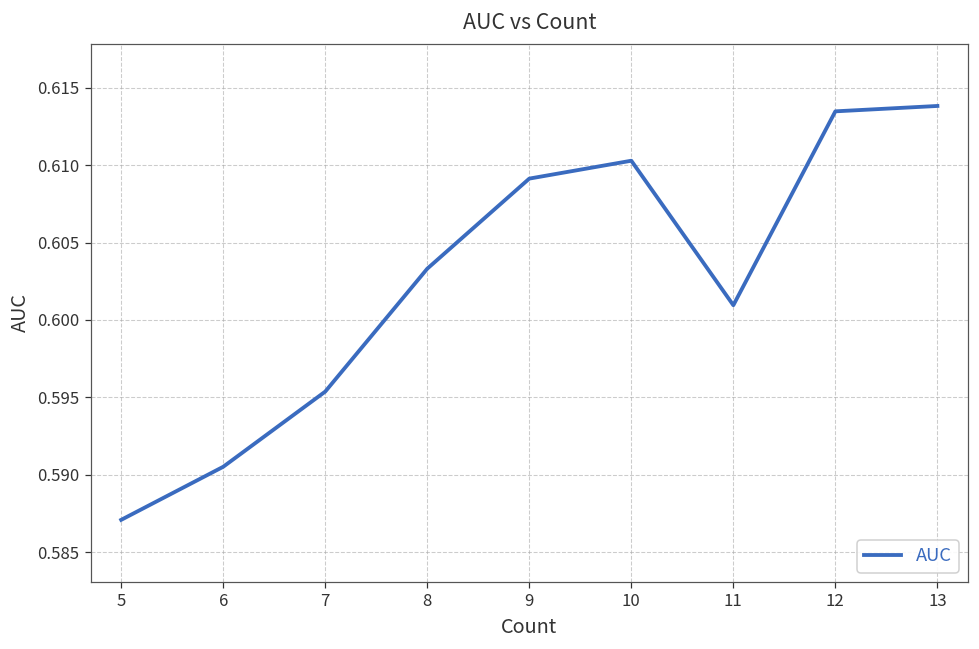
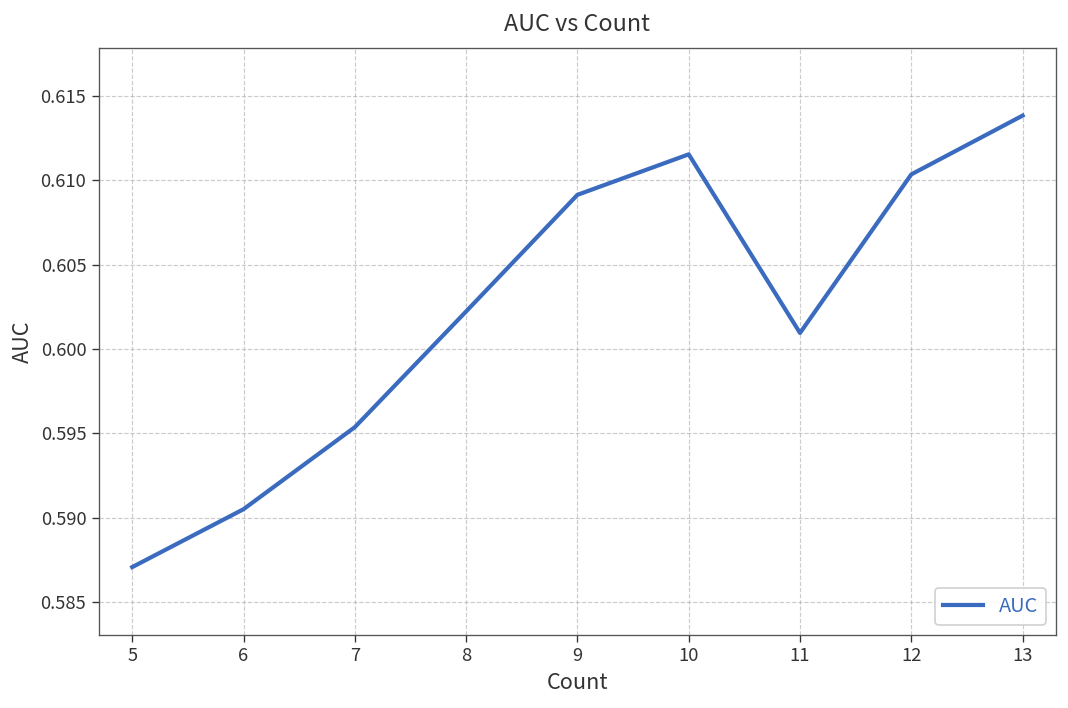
8: 0.6033 -> 0.6022
10: 0.6103 -> 0.6115
12: 0.6135 -> 0.6103
